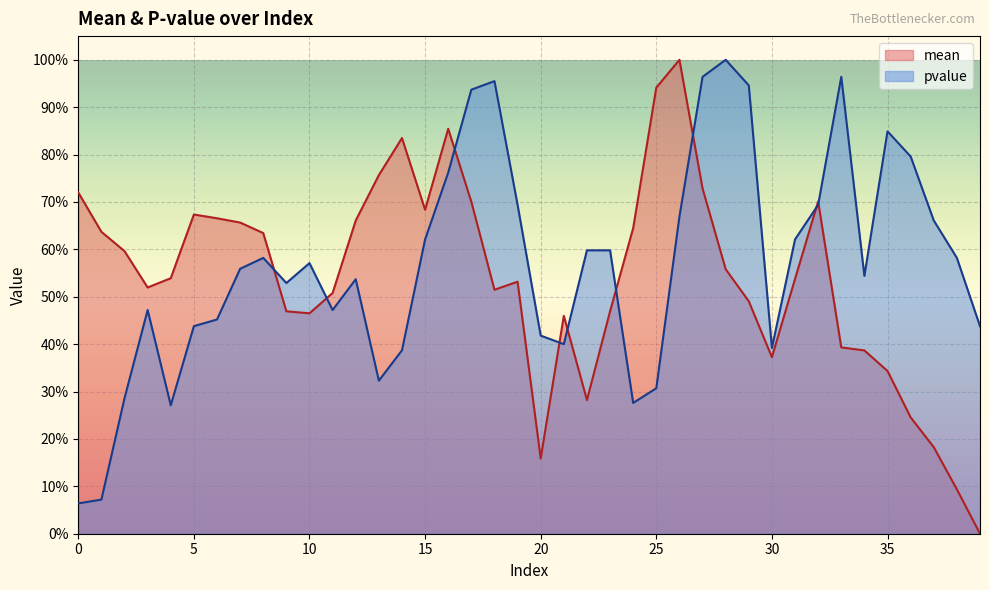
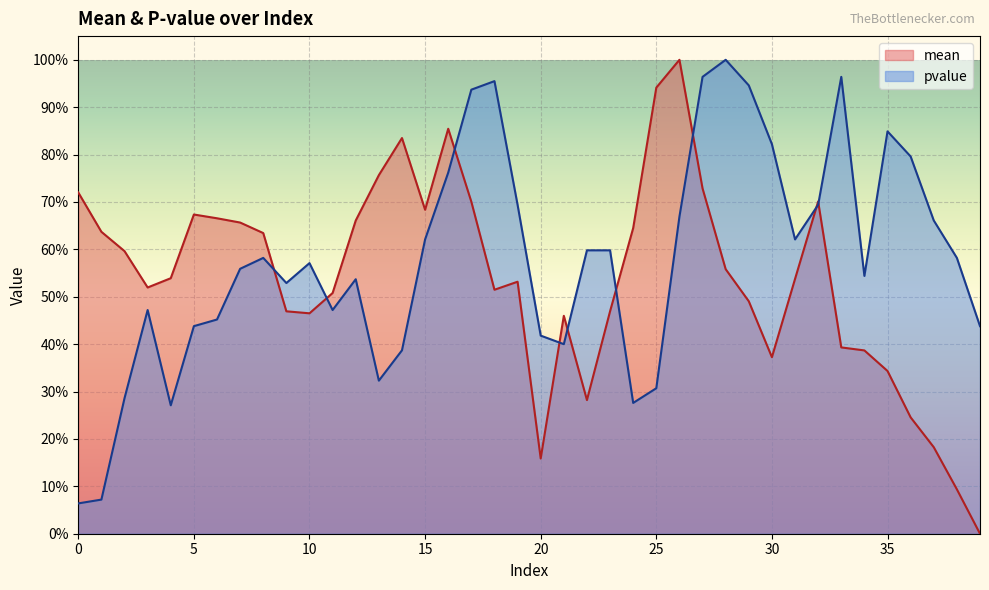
pvalue, 30: 39% -> 82%
